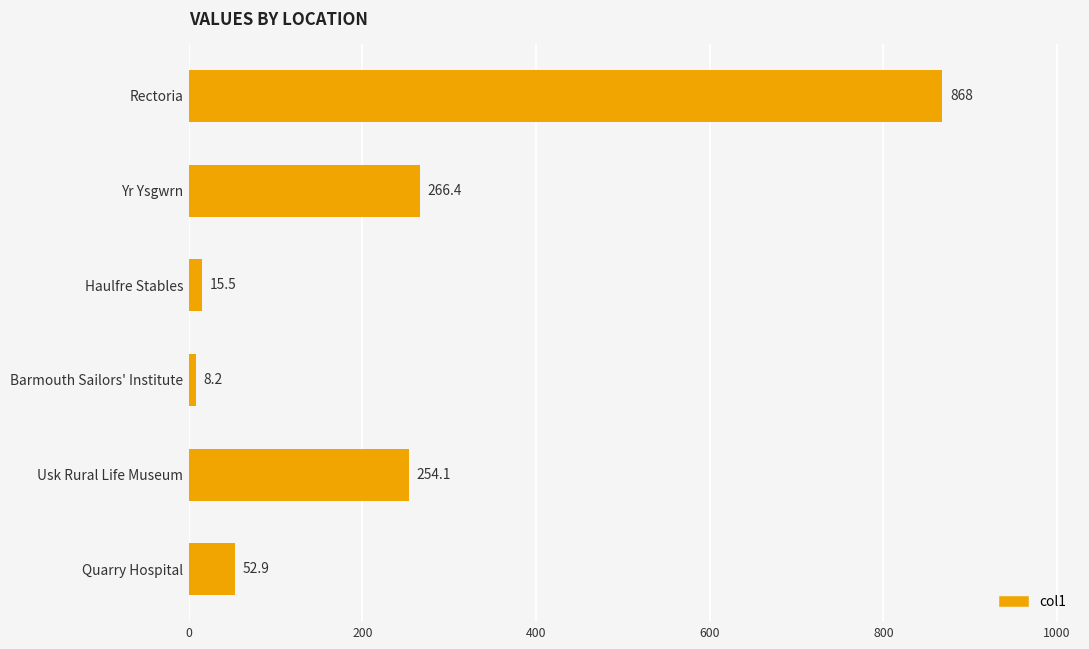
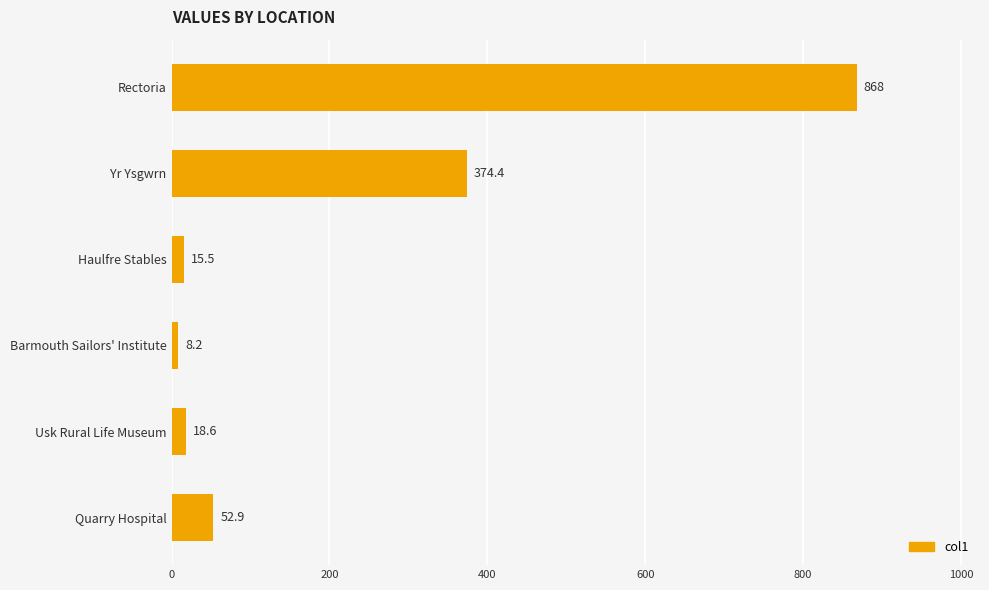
Yr Ysgwrn: 266.4 -> 374.4
Usk Rural Life Museum: 254.1 -> 18.6
